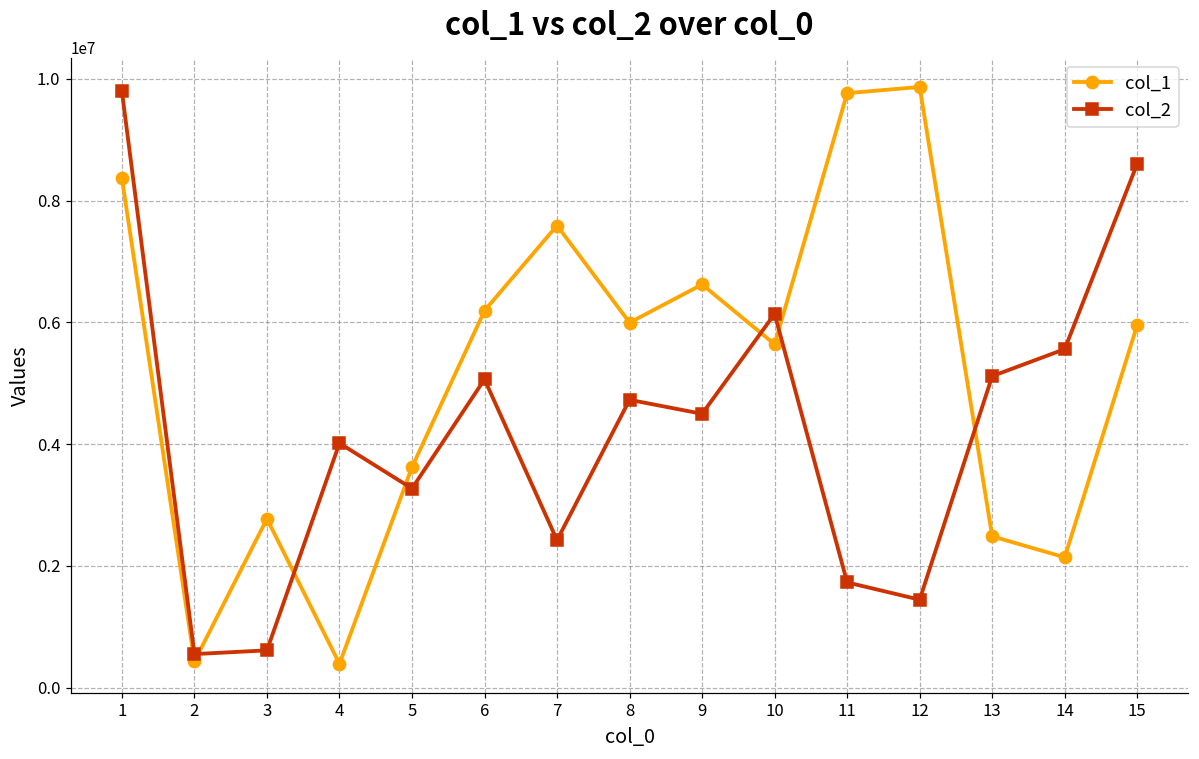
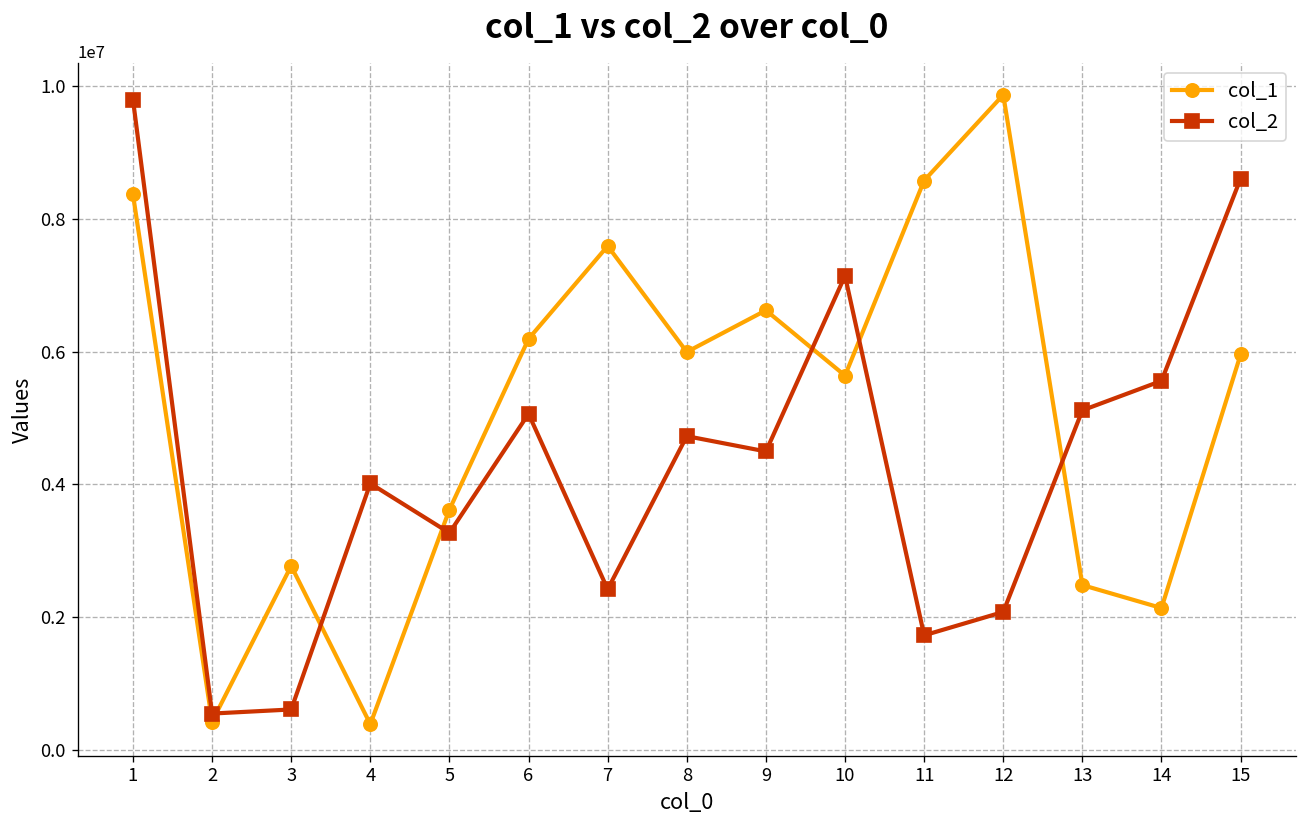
col_2, 10: 6100000 -> 7100000
col_1, 11: 9800000 -> 8600000
col_2, 12: 1400000 -> 2100000
